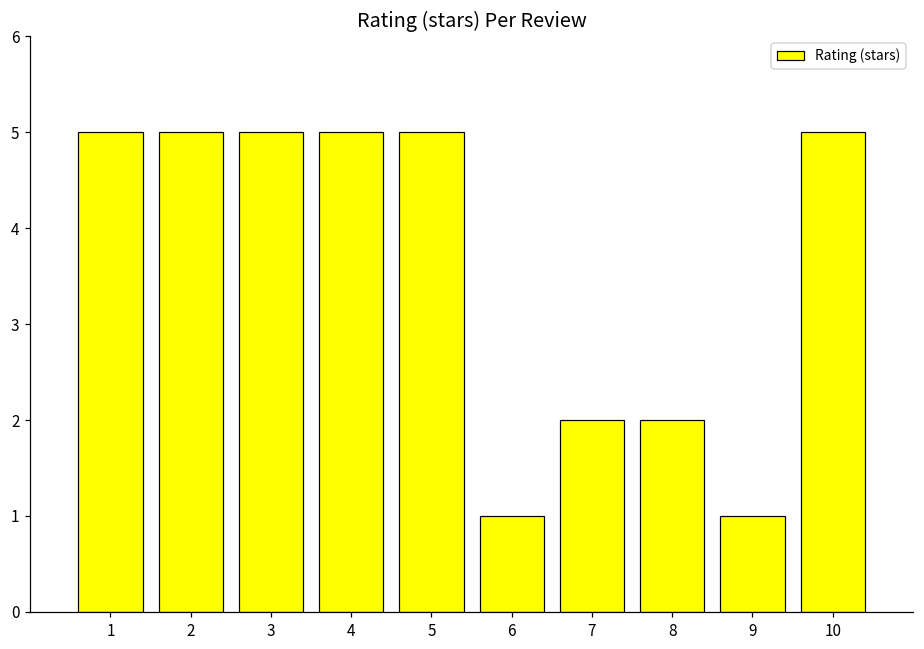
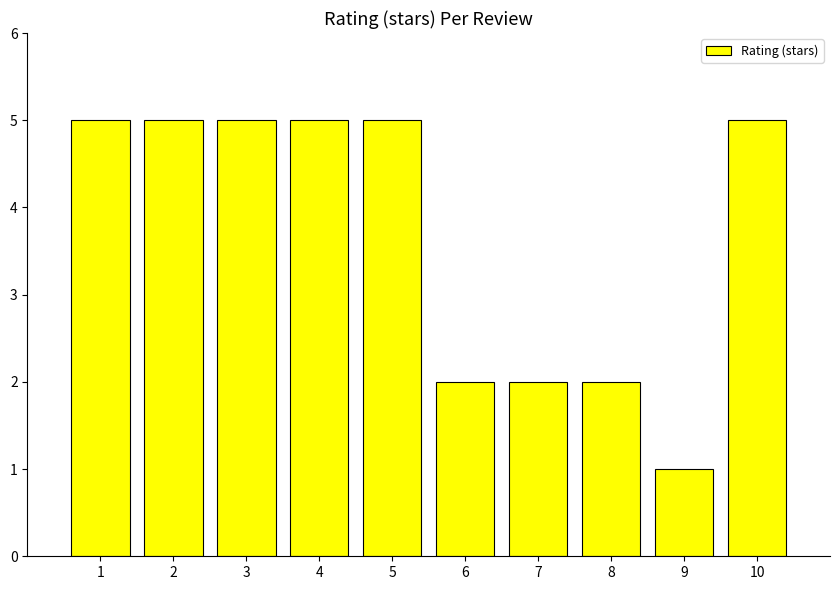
6: 1 -> 2
